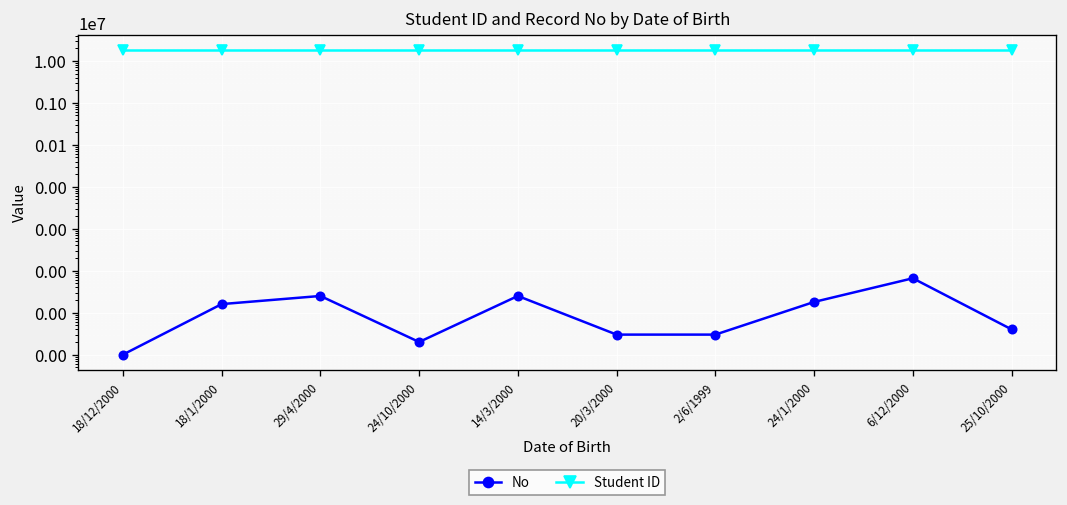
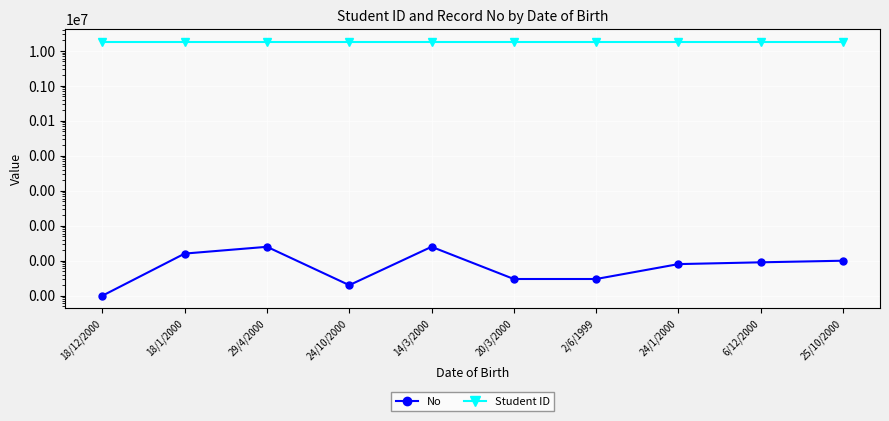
No, 24/1/2000: 20 -> 8
No, 6/12/2000: 70 -> 9
No, 25/10/2000: 4 -> 10
